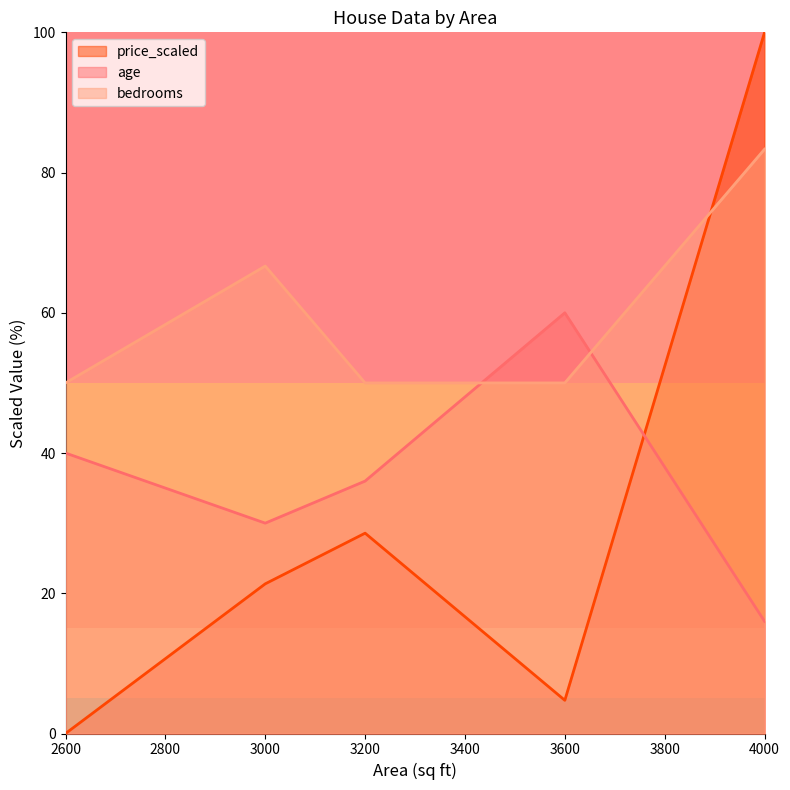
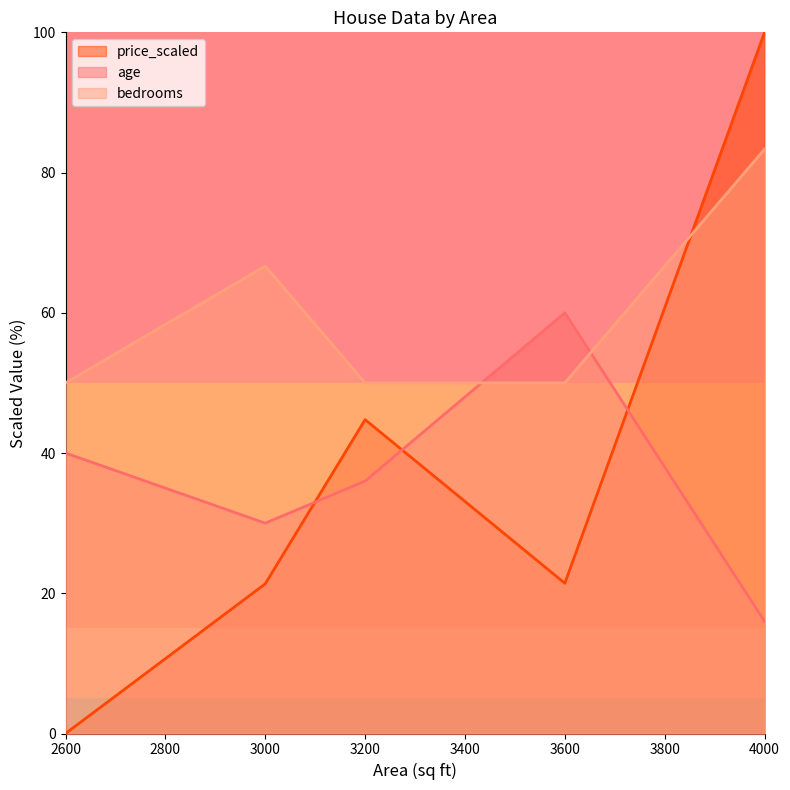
price_scaled, 3200: 29 -> 45
price_scaled, 3600: 5 -> 21
